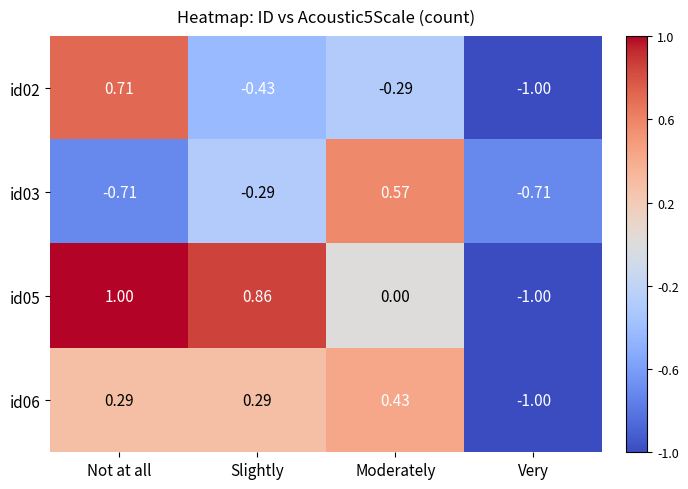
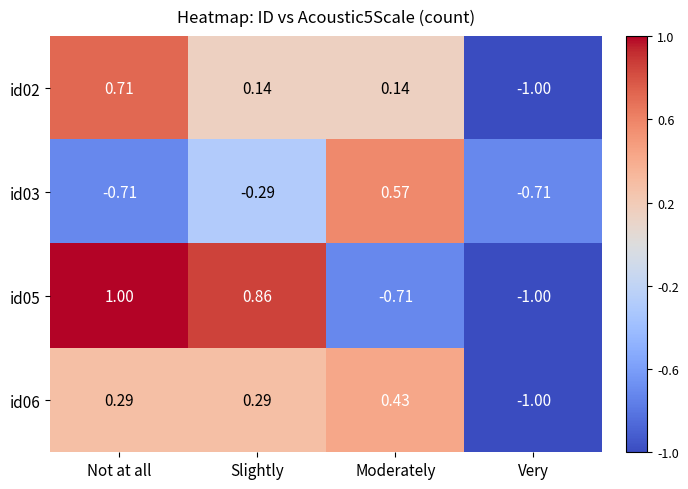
id02, Slightly: -0.43 -> 0.14
id02, Moderately: -0.29 -> 0.14
id05, Moderately: 0.00 -> -0.71
